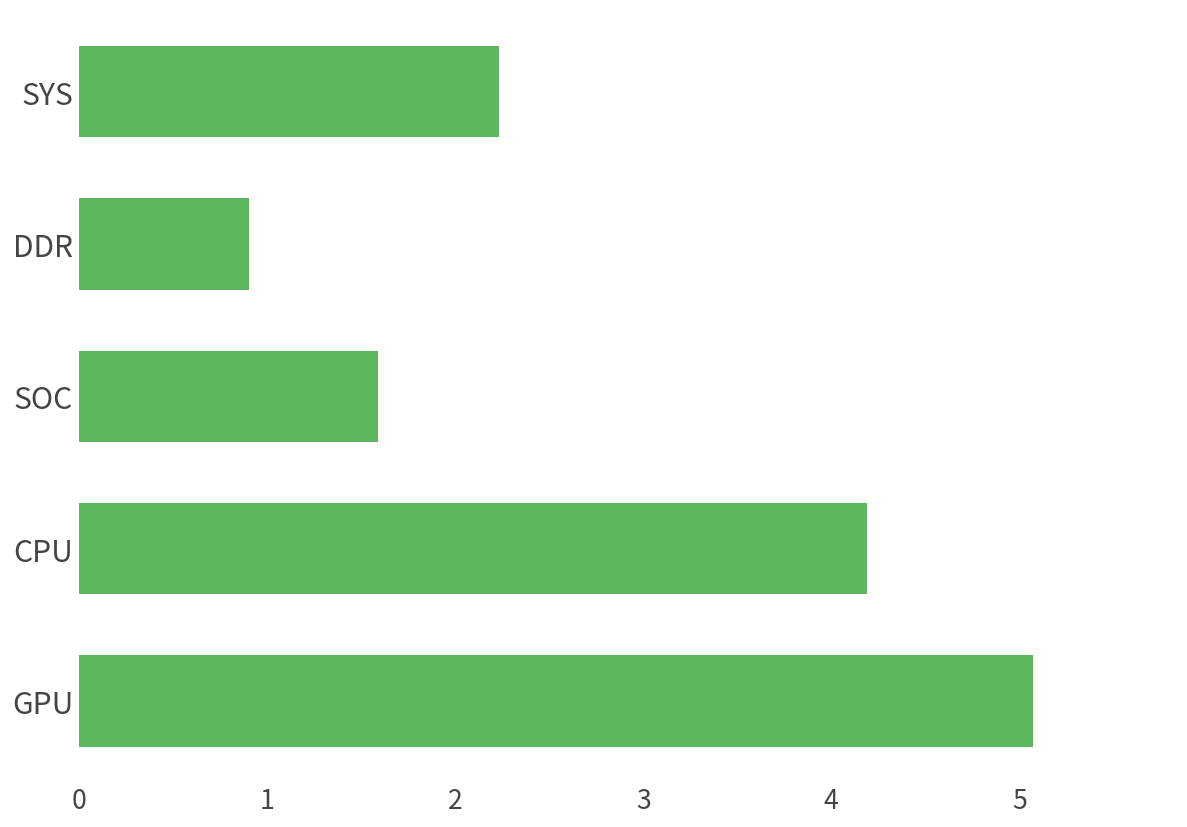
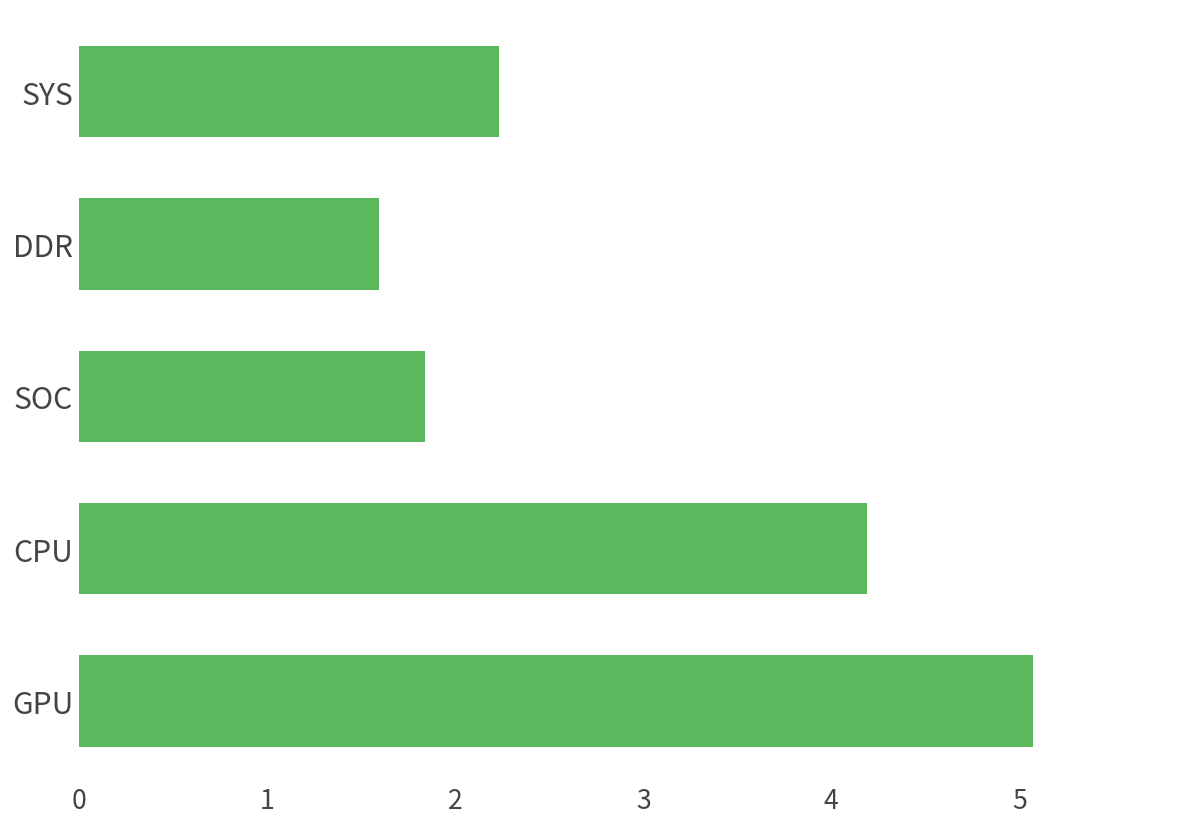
DDR: 0.90 -> 1.59
SOC: 1.59 -> 1.84
